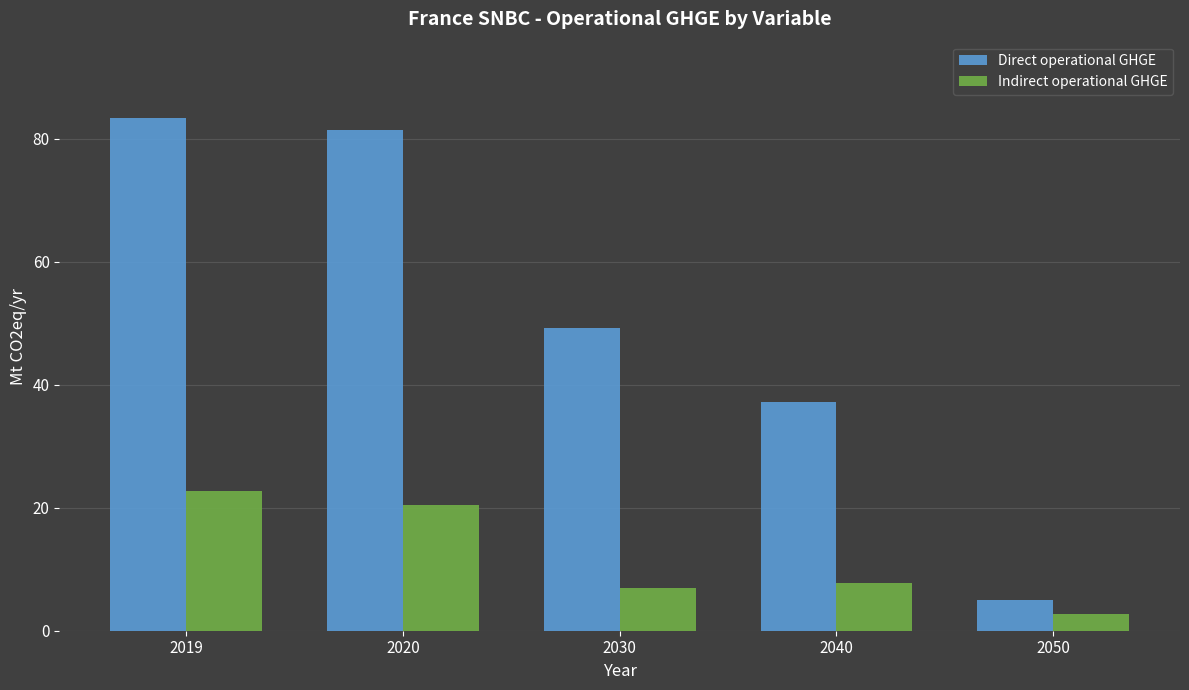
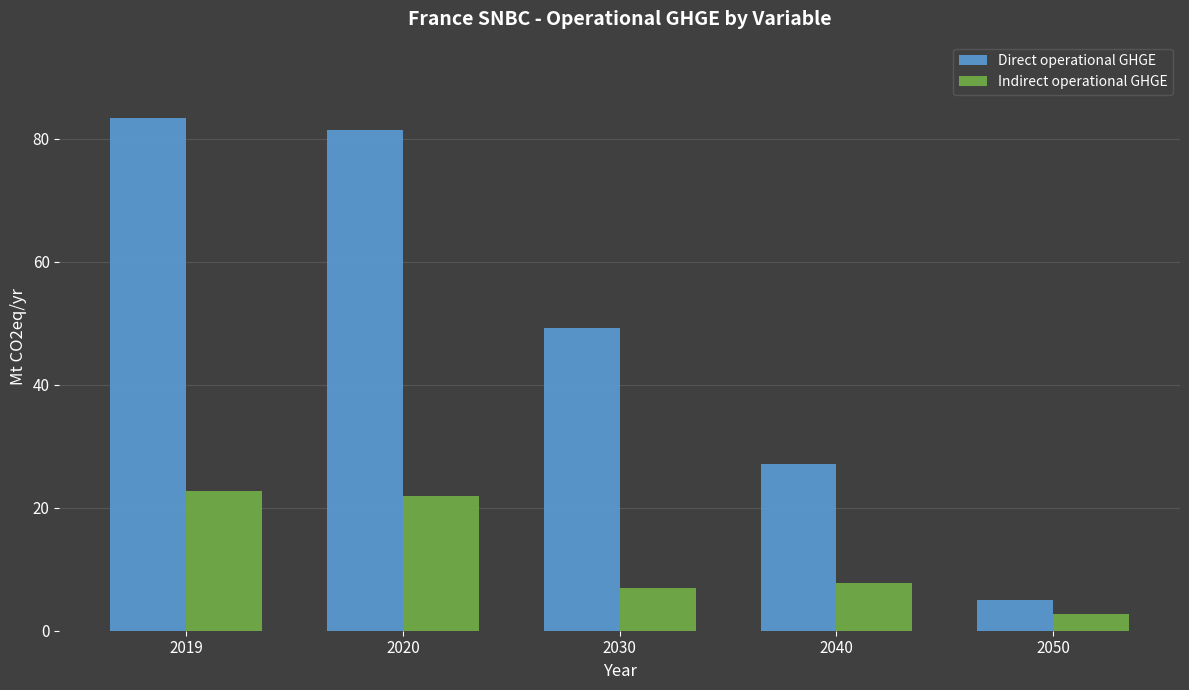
Indirect operational GHGE, 2020: 20 -> 22
Direct operational GHGE, 2040: 37 -> 27
